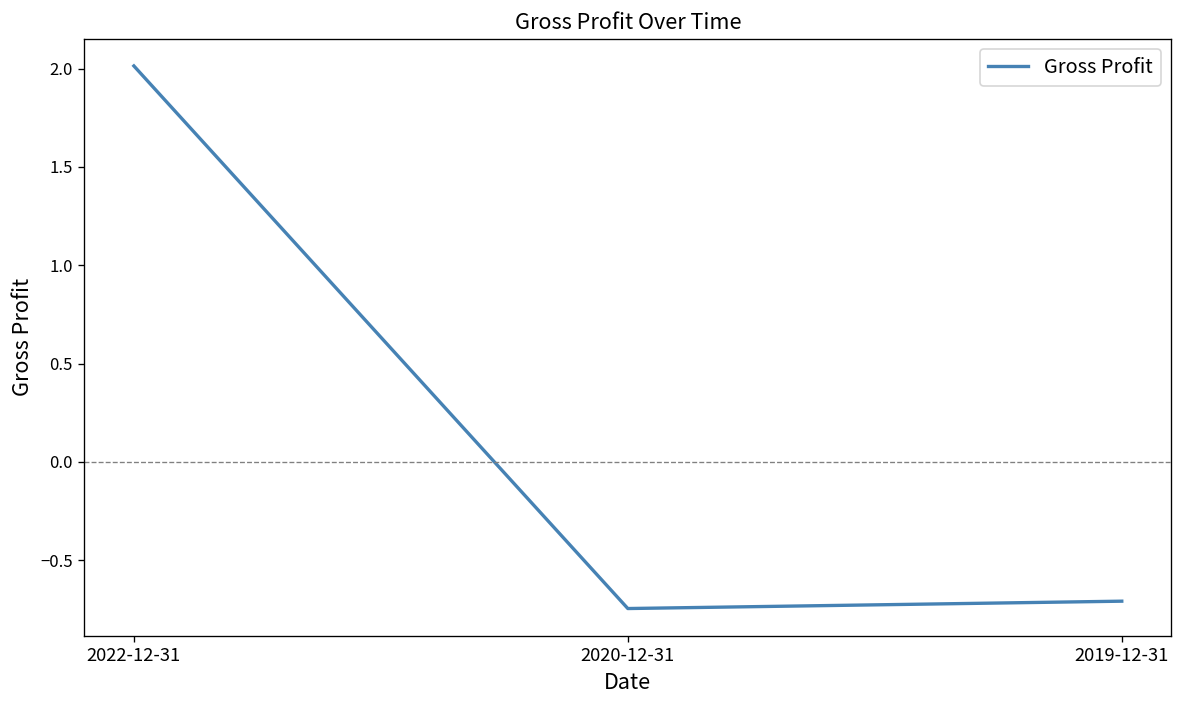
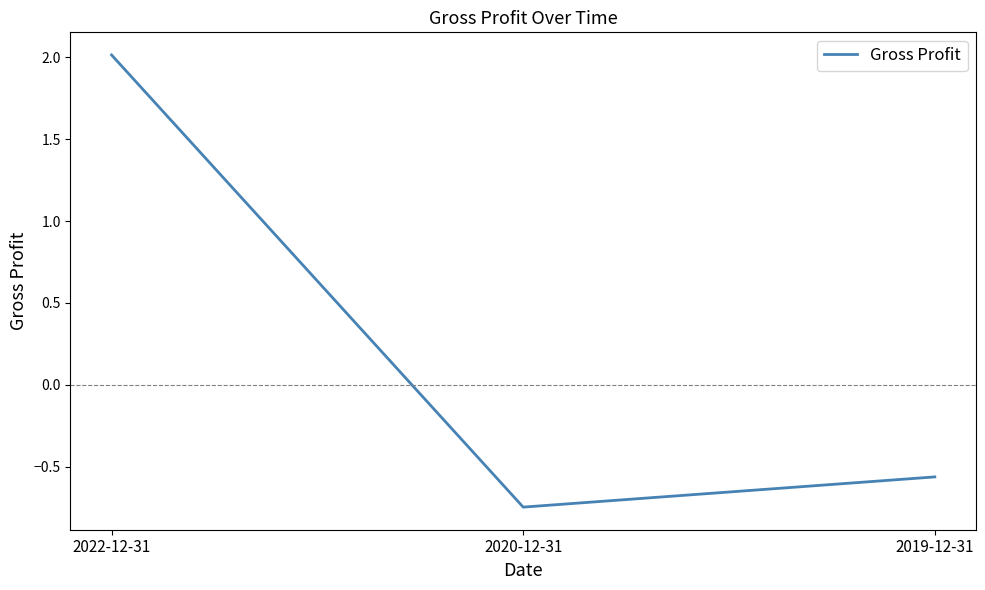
2019-12-31: -0.71 -> -0.56
